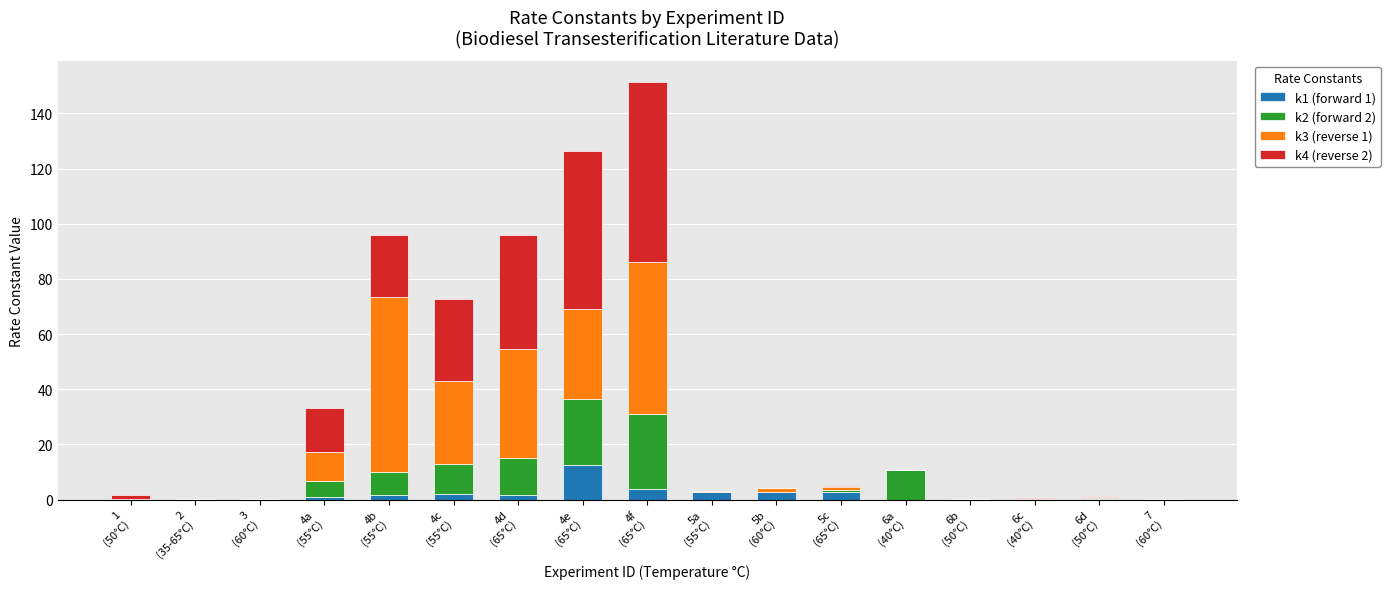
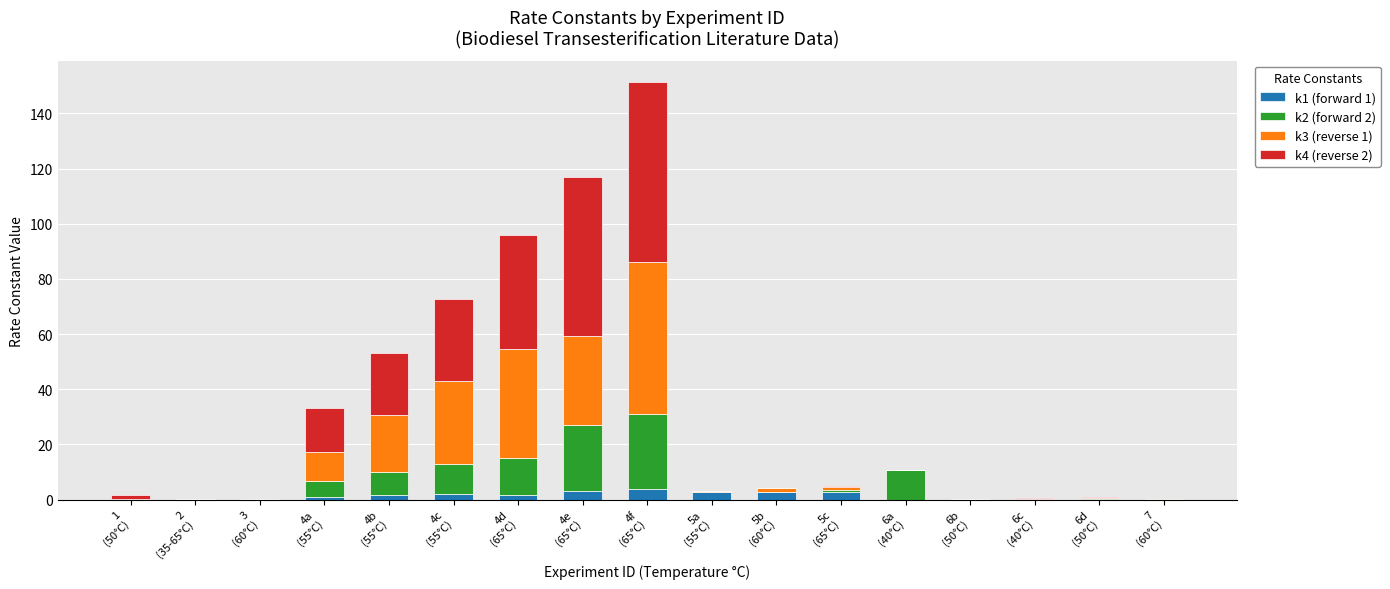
k3 (reverse 1), 4b (55°C): 64 -> 21
k1 (forward 1), 4e (65°C): 13 -> 3
